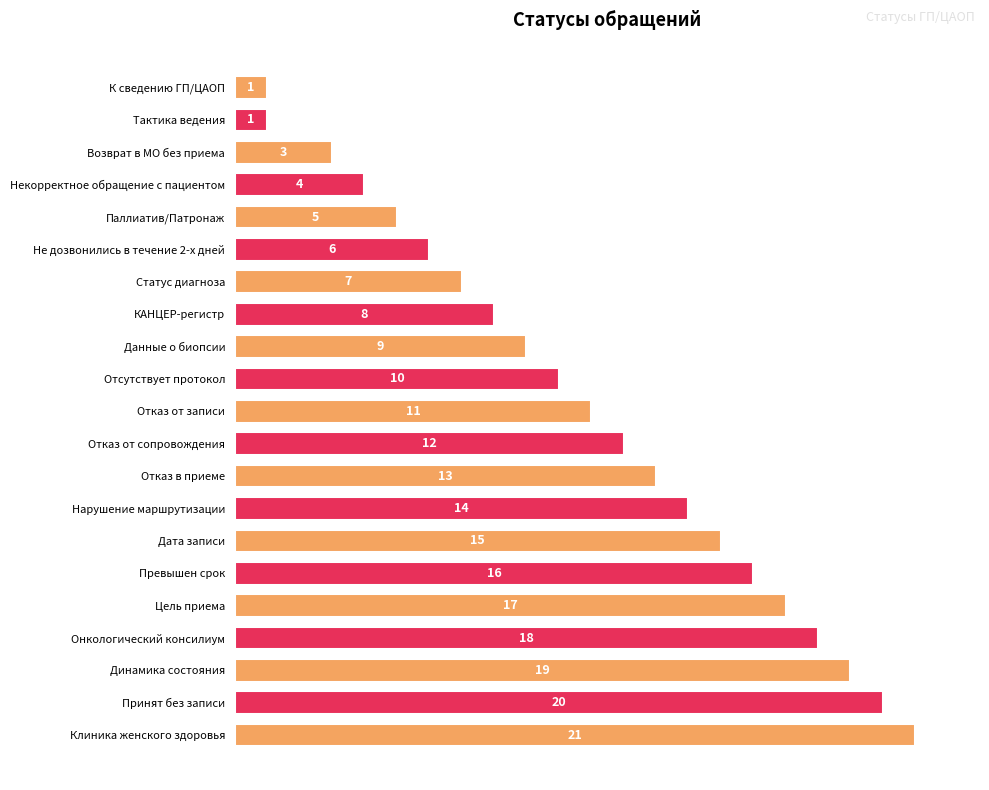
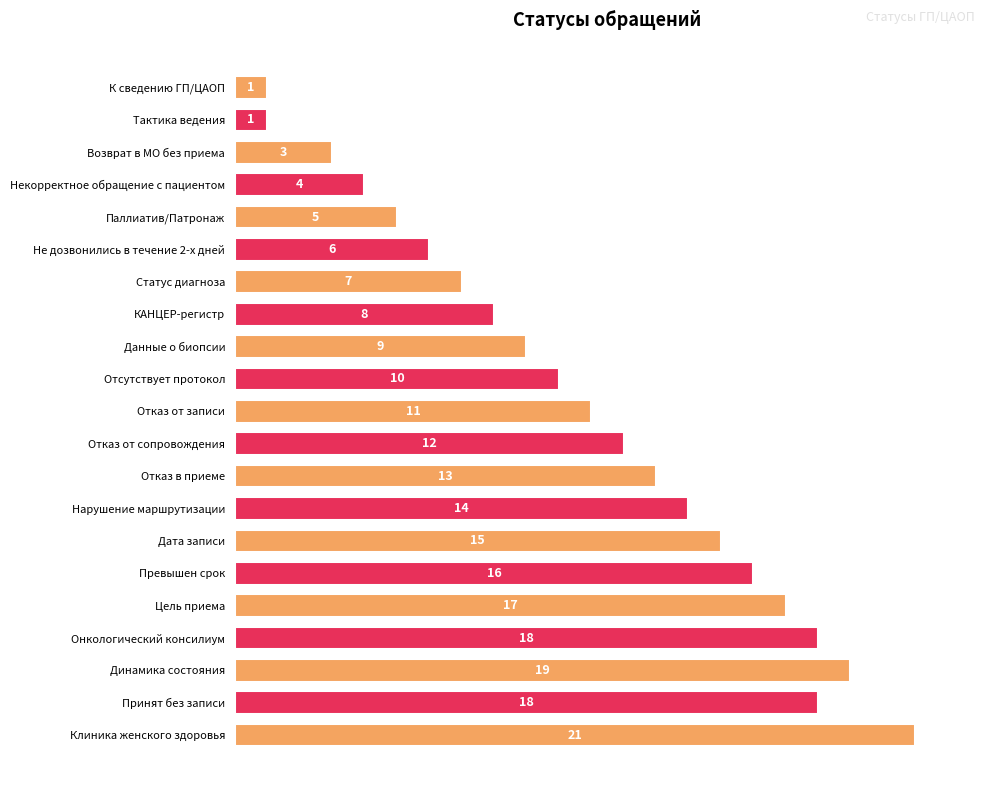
Принят без записи: 20 -> 18
